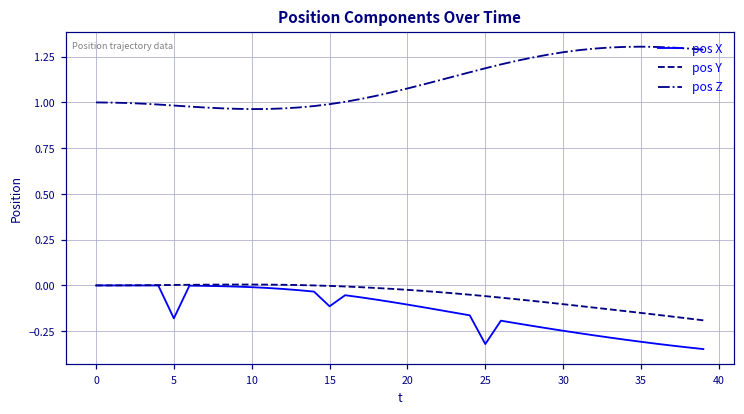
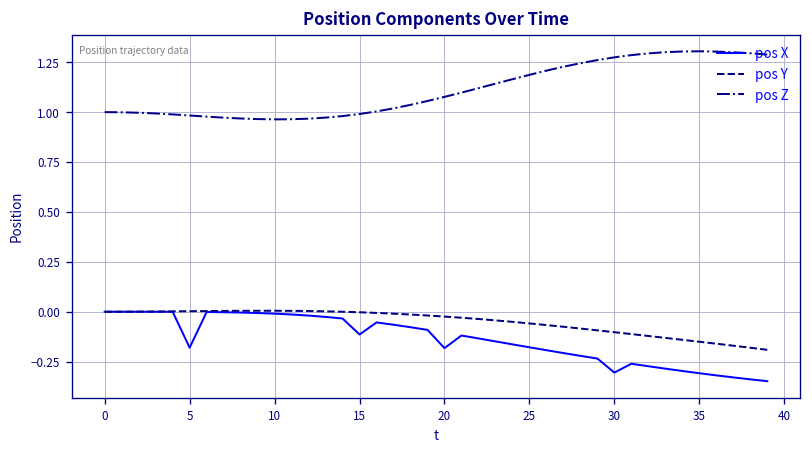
pos X, 20: -0.10 -> -0.18
pos X, 25: -0.32 -> -0.18
pos X, 30: -0.25 -> -0.30
